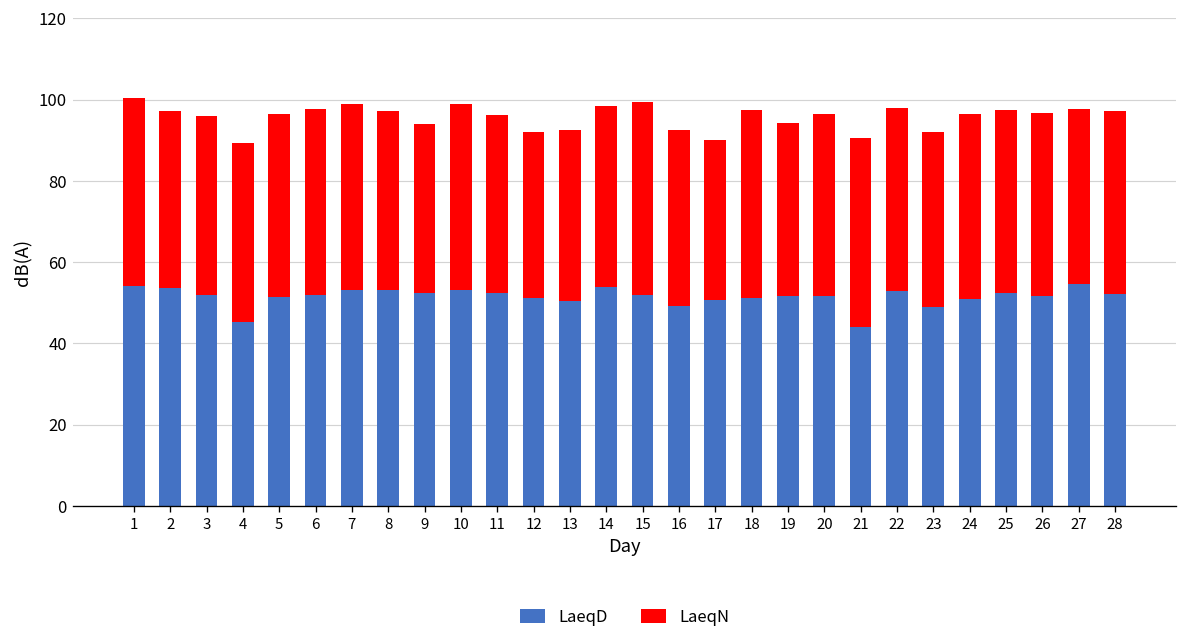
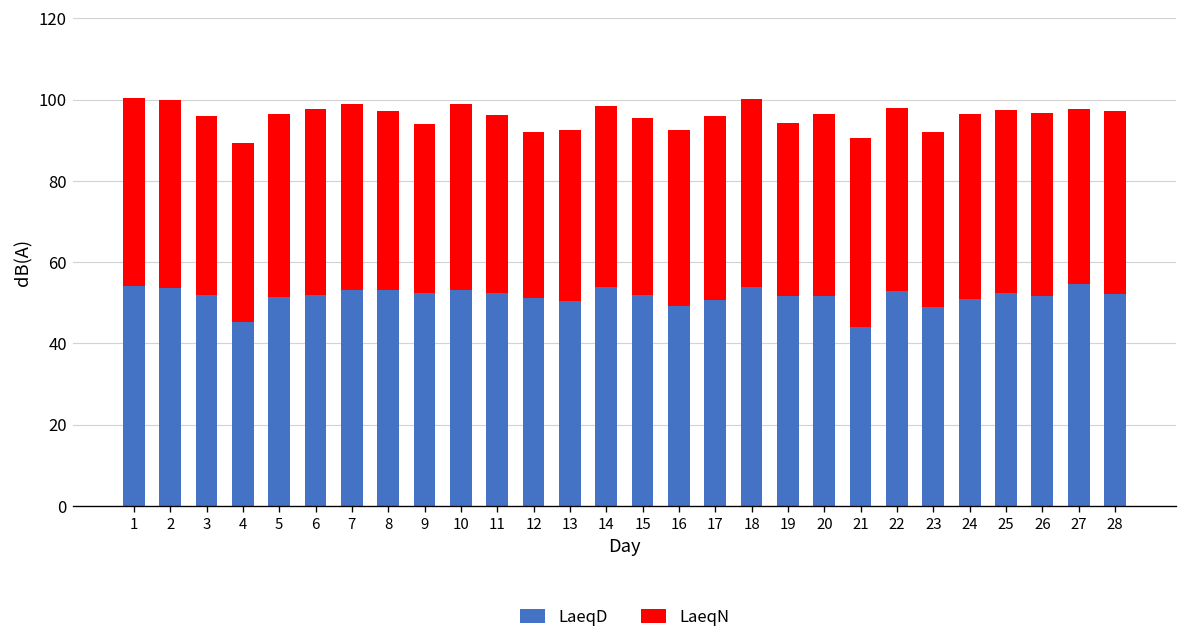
LaeqN, 2: 44 -> 46
LaeqN, 15: 47 -> 43
LaeqN, 17: 39 -> 45
LaeqD, 18: 51 -> 54
